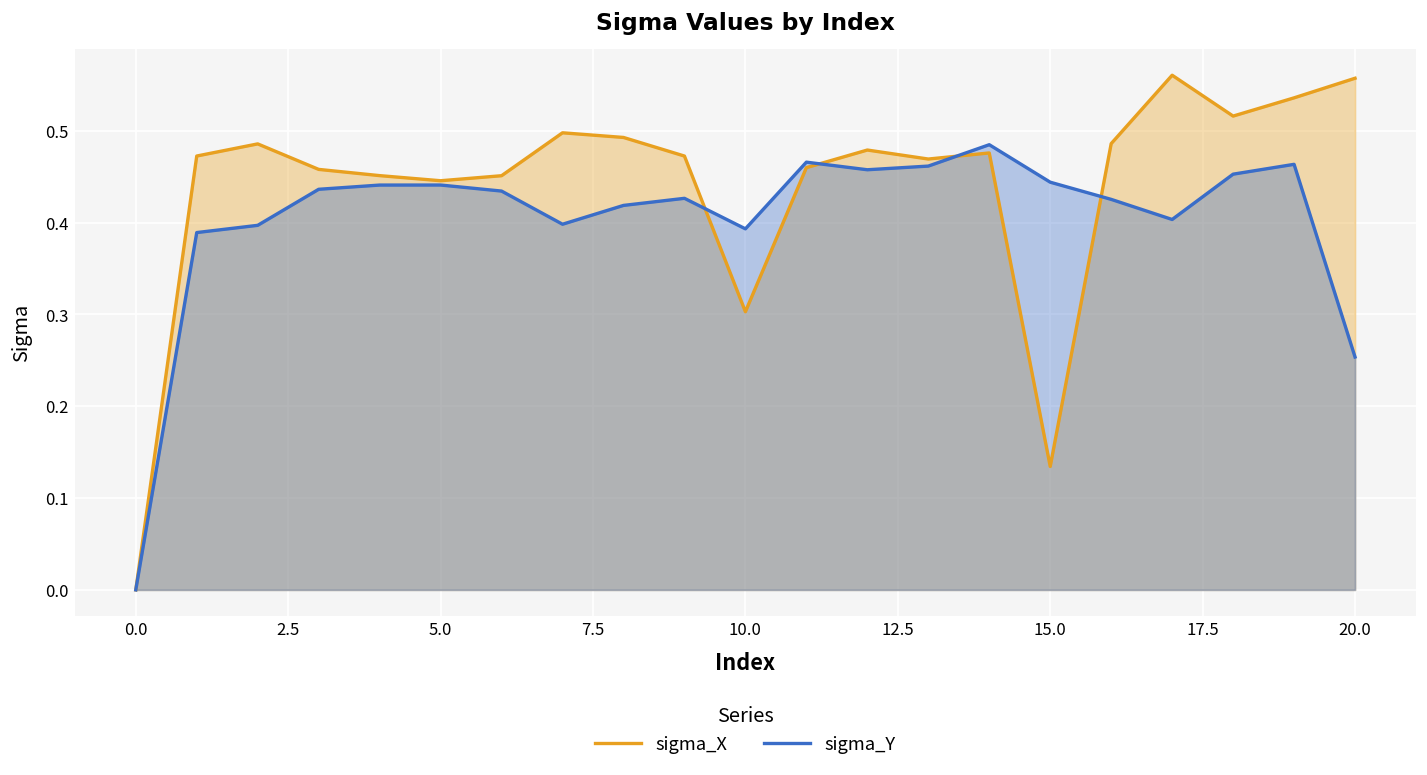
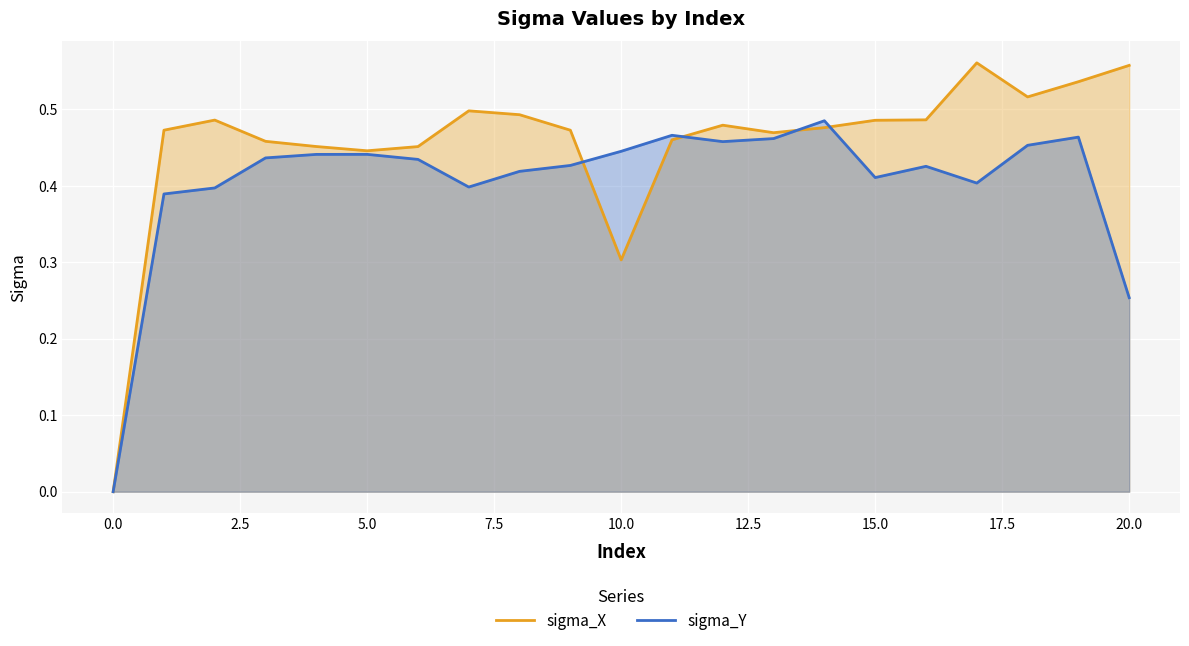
sigma_Y, 10.0: 0.39 -> 0.45
sigma_X, 15.0: 0.13 -> 0.49
sigma_Y, 15.0: 0.44 -> 0.41
